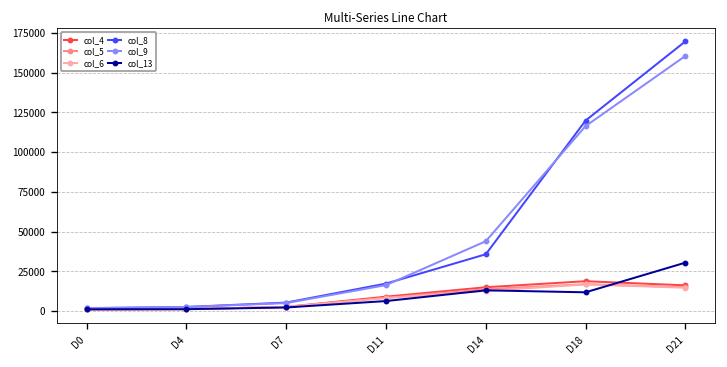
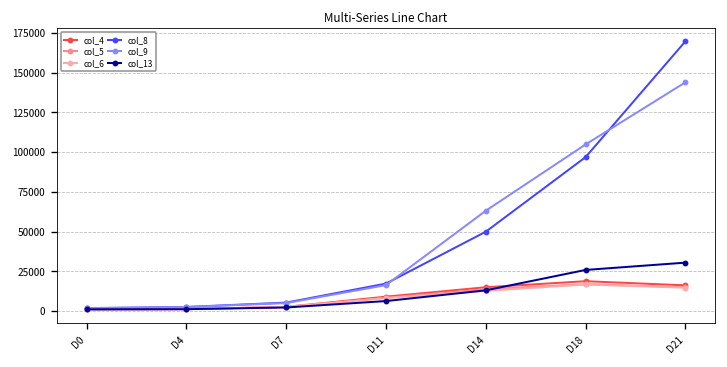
col_8, D14: 36000 -> 50000
col_9, D14: 44000 -> 63000
col_8, D18: 120000 -> 97000
col_9, D18: 116000 -> 105000
col_13, D18: 12000 -> 26000
col_9, D21: 161000 -> 144000
